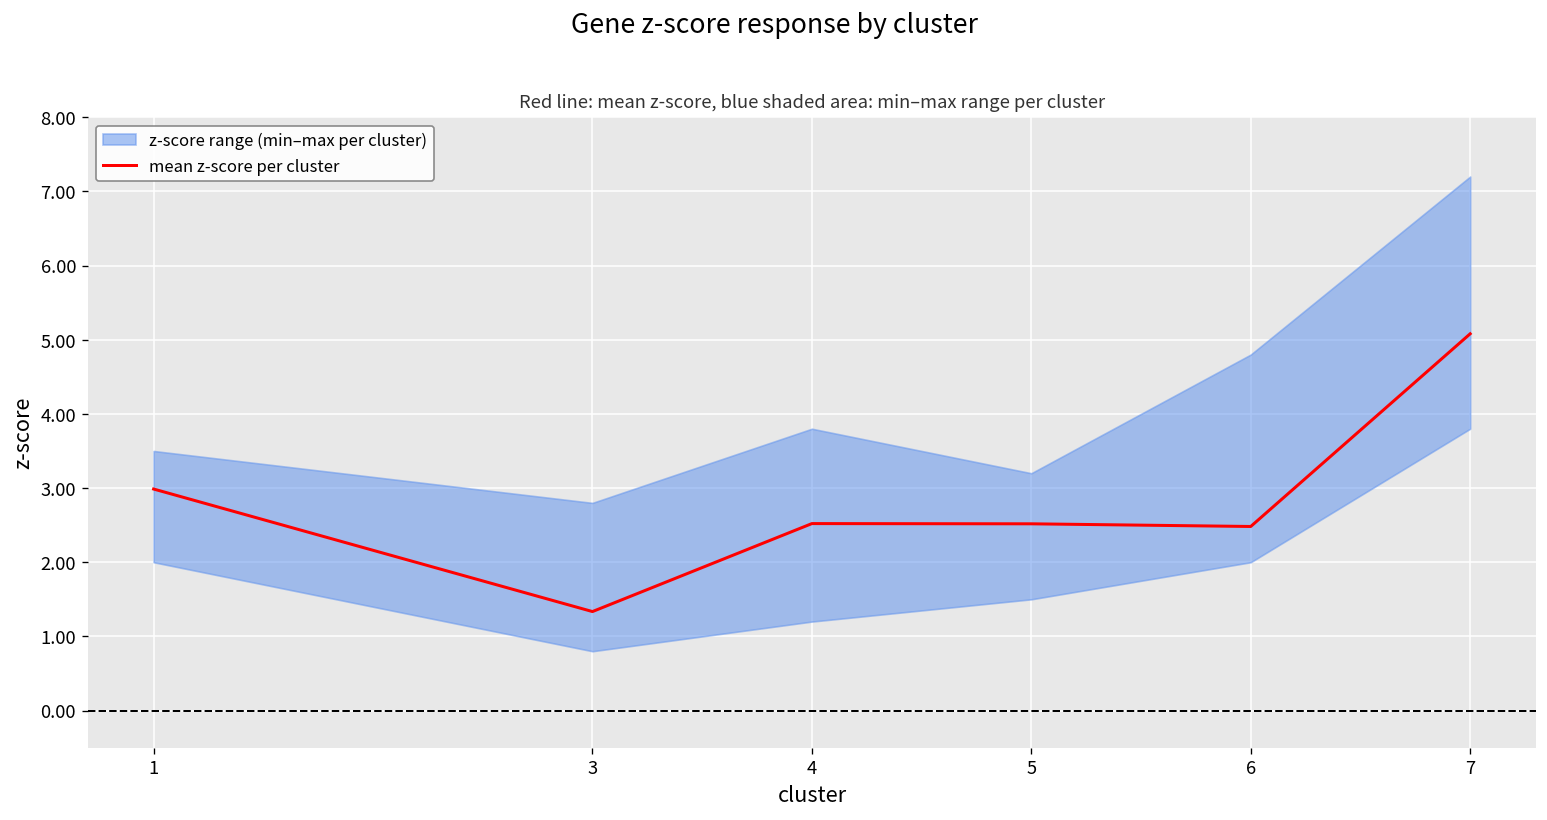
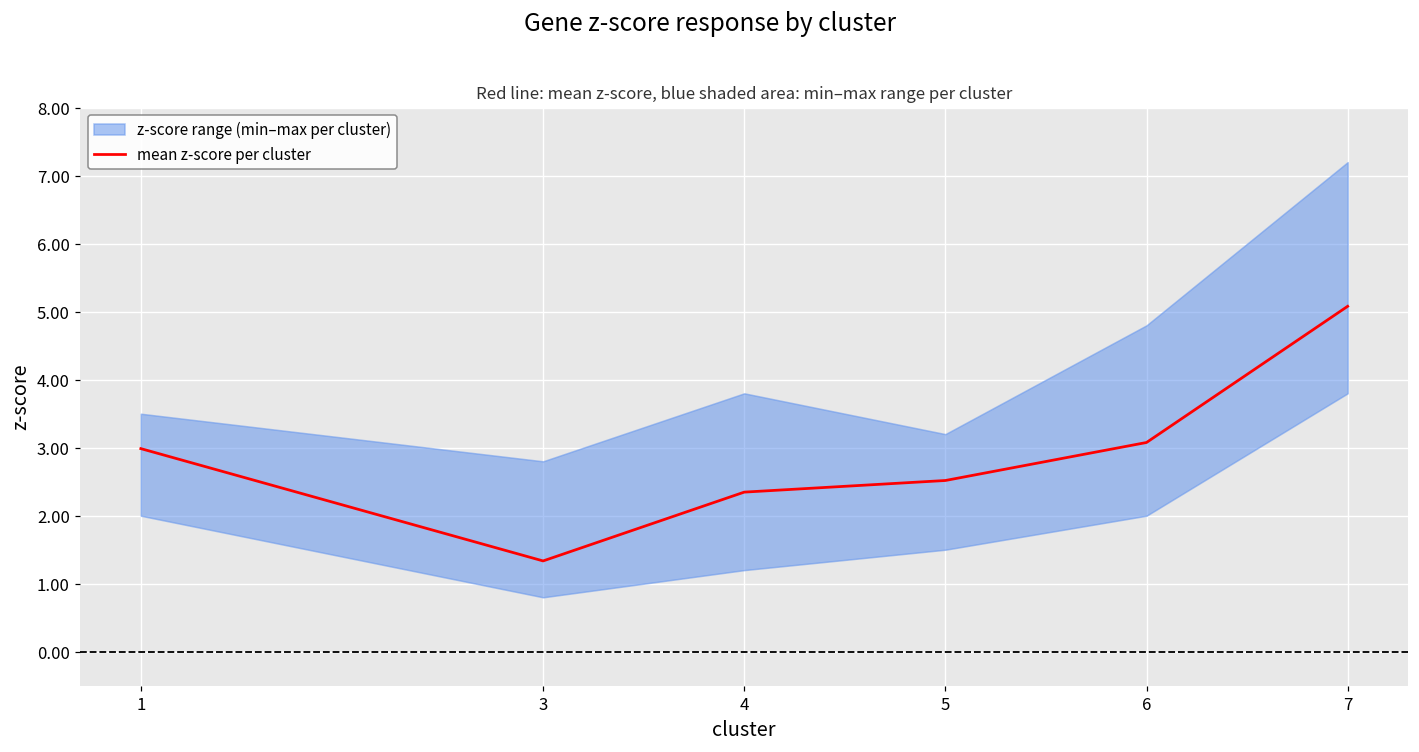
mean z-score per cluster, 4: 2.5 -> 2.3
mean z-score per cluster, 6: 2.5 -> 3.1
